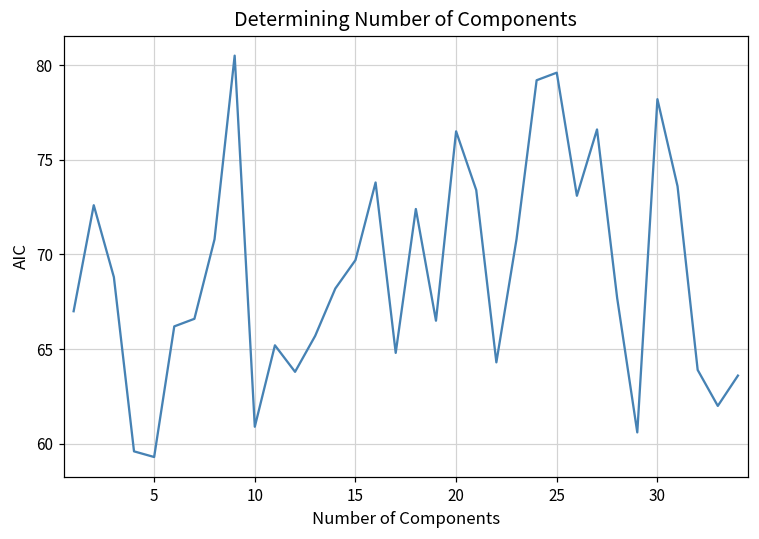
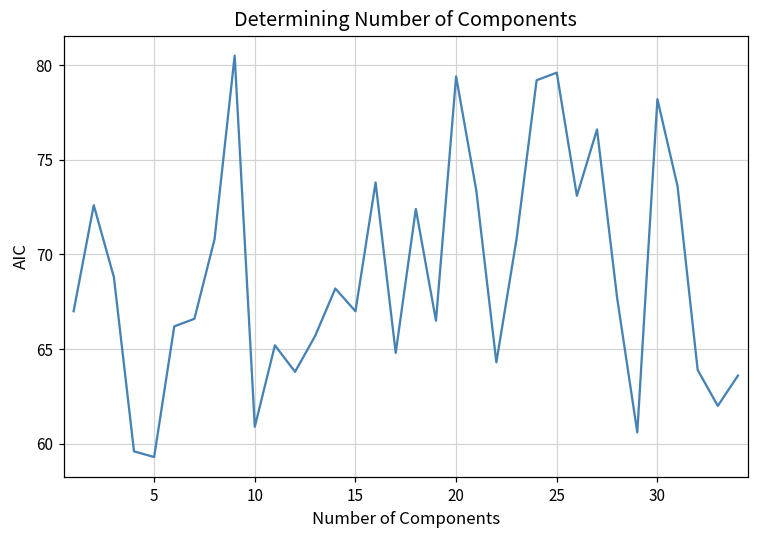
15: 69.7 -> 67.0
20: 76.5 -> 79.4
